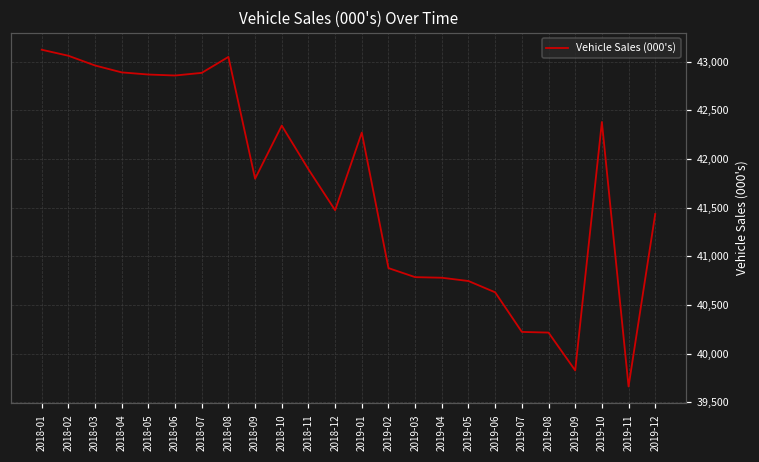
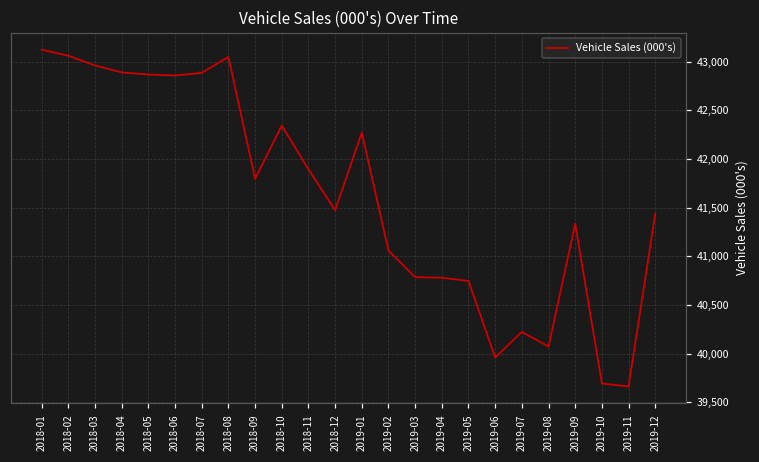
2019-02: 40,900 -> 41,100
2019-06: 40,600 -> 40,000
2019-08: 40,200 -> 40,100
2019-09: 39,800 -> 41,300
2019-10: 42,400 -> 39,700
